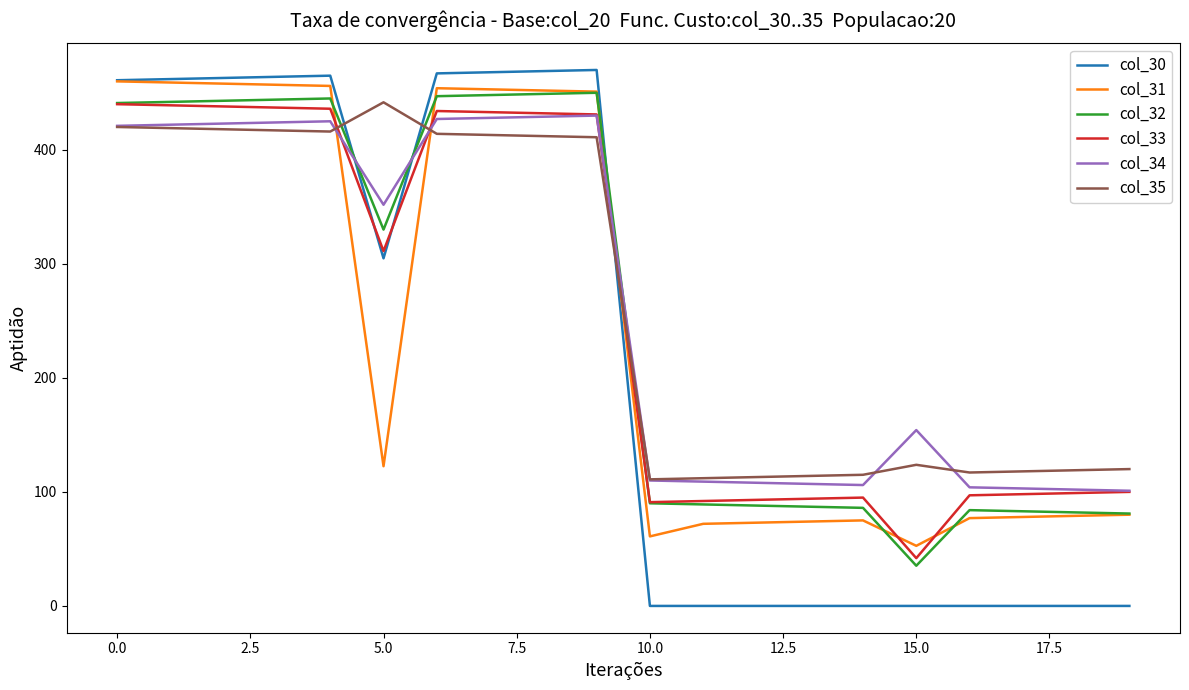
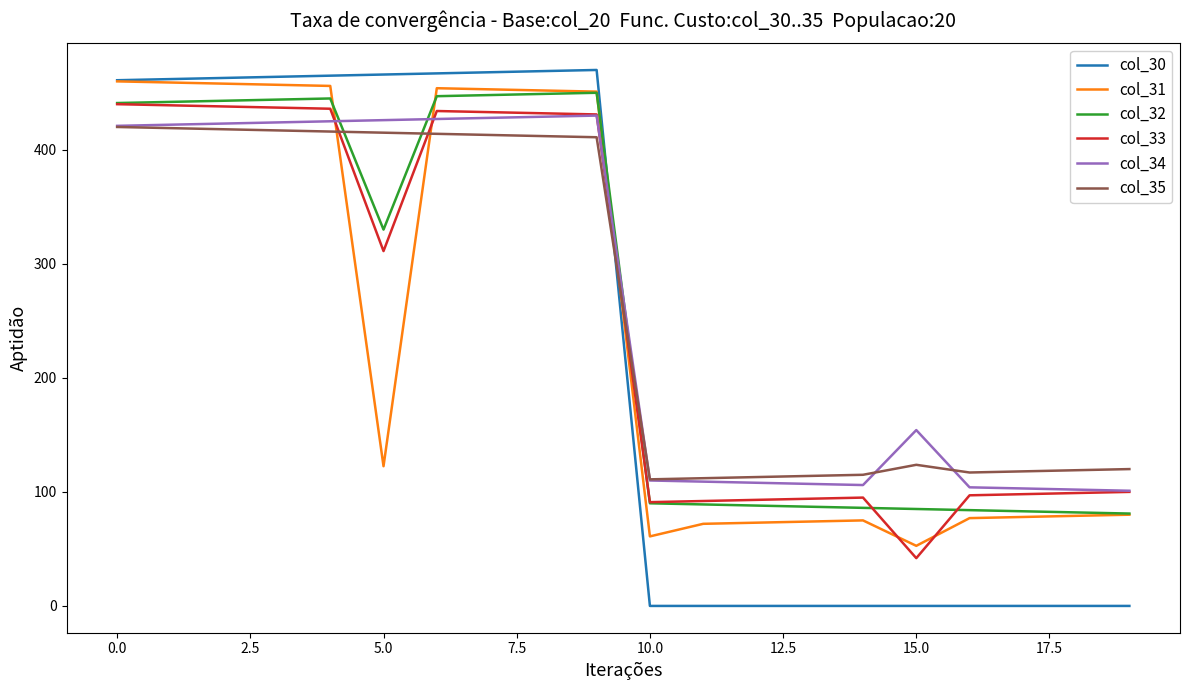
col_30, 5.0: 305 -> 466
col_34, 5.0: 352 -> 426
col_35, 5.0: 442 -> 415
col_32, 15.0: 35 -> 85
